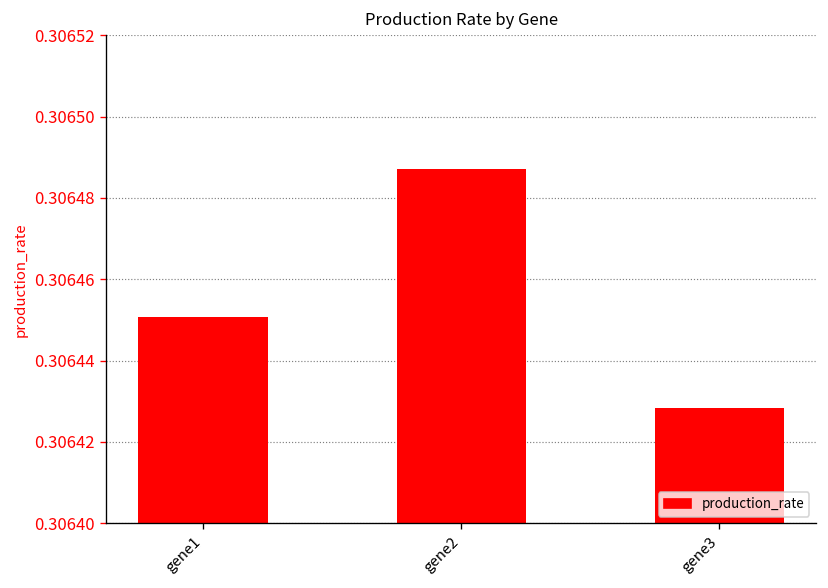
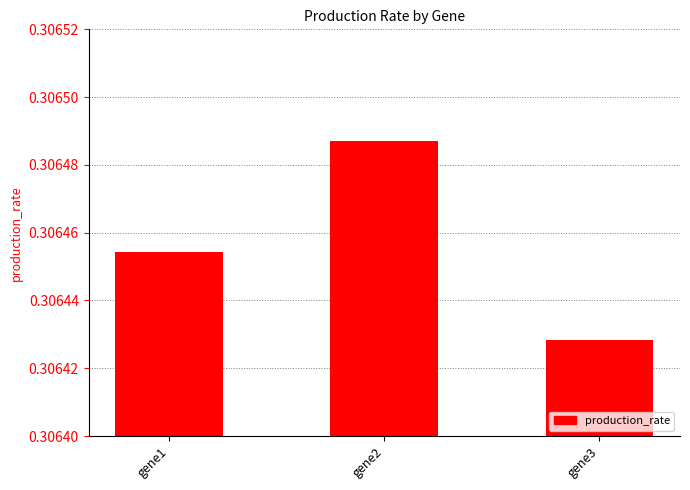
gene1: 0.306451 -> 0.306454
